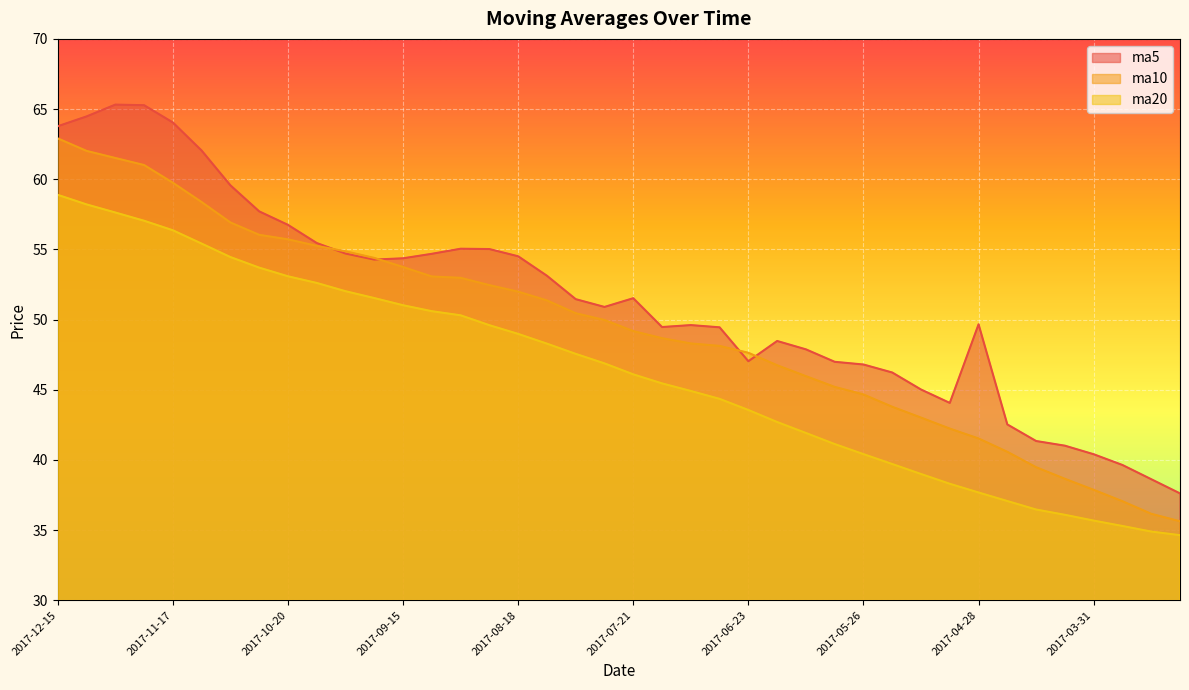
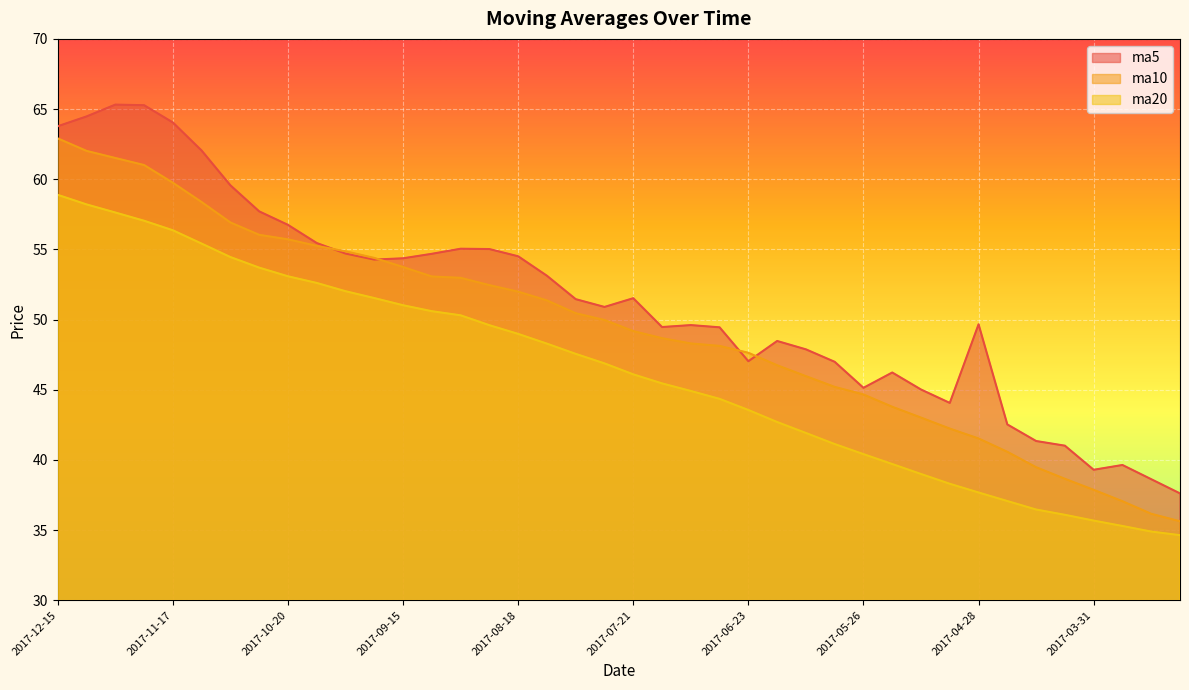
ma5, 2017-05-26: 46.8 -> 45.1
ma5, 2017-03-31: 40.4 -> 39.3
